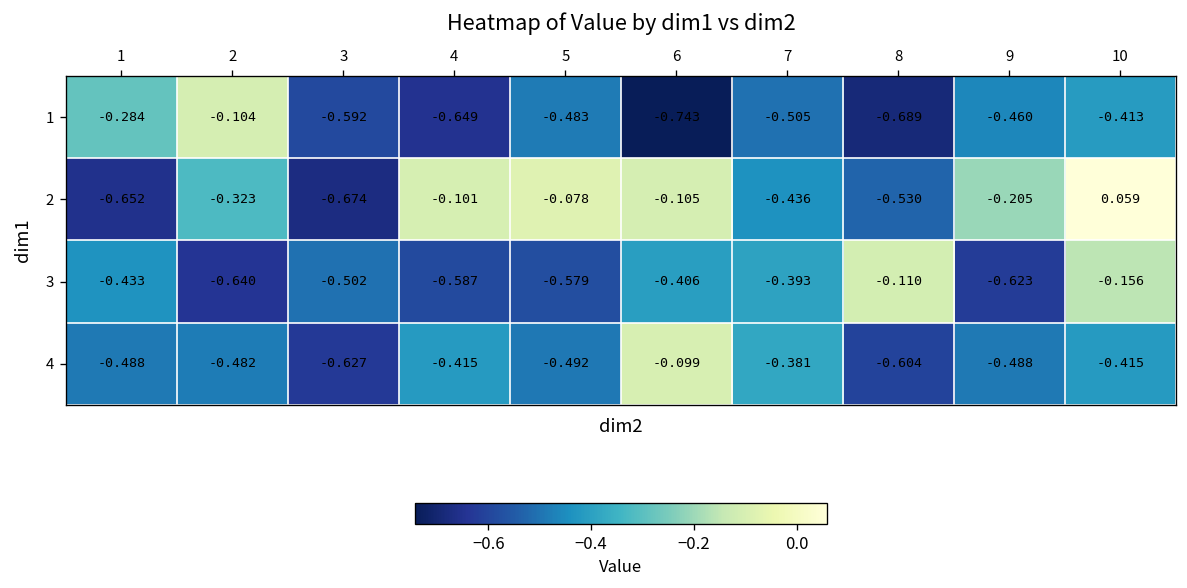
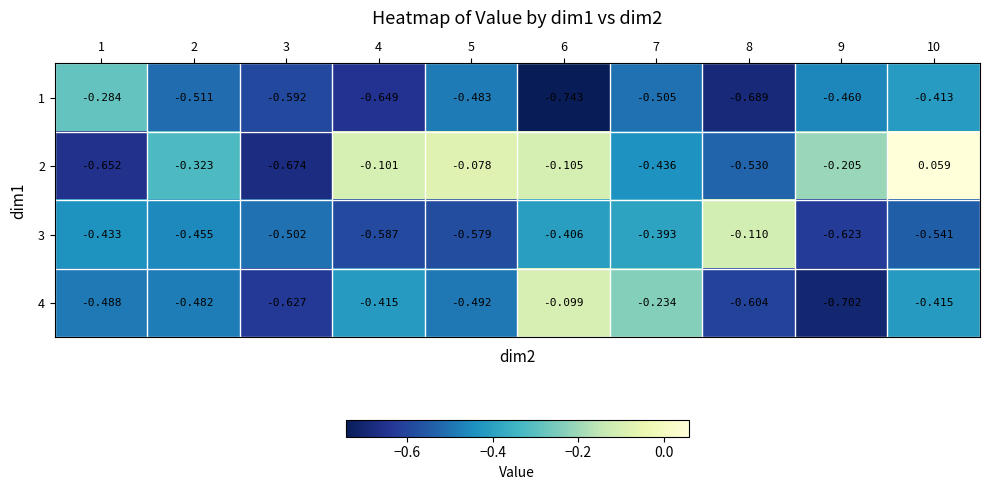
1, 2: -0.104 -> -0.511
3, 2: -0.640 -> -0.455
3, 10: -0.156 -> -0.541
4, 7: -0.381 -> -0.234
4, 9: -0.488 -> -0.702
